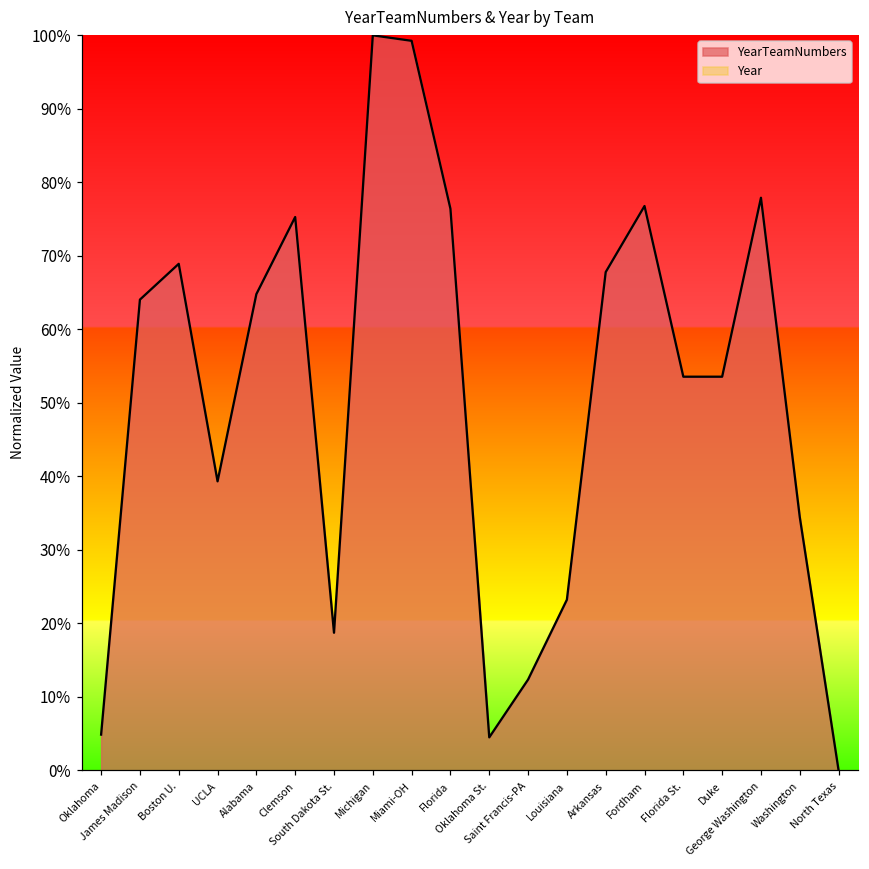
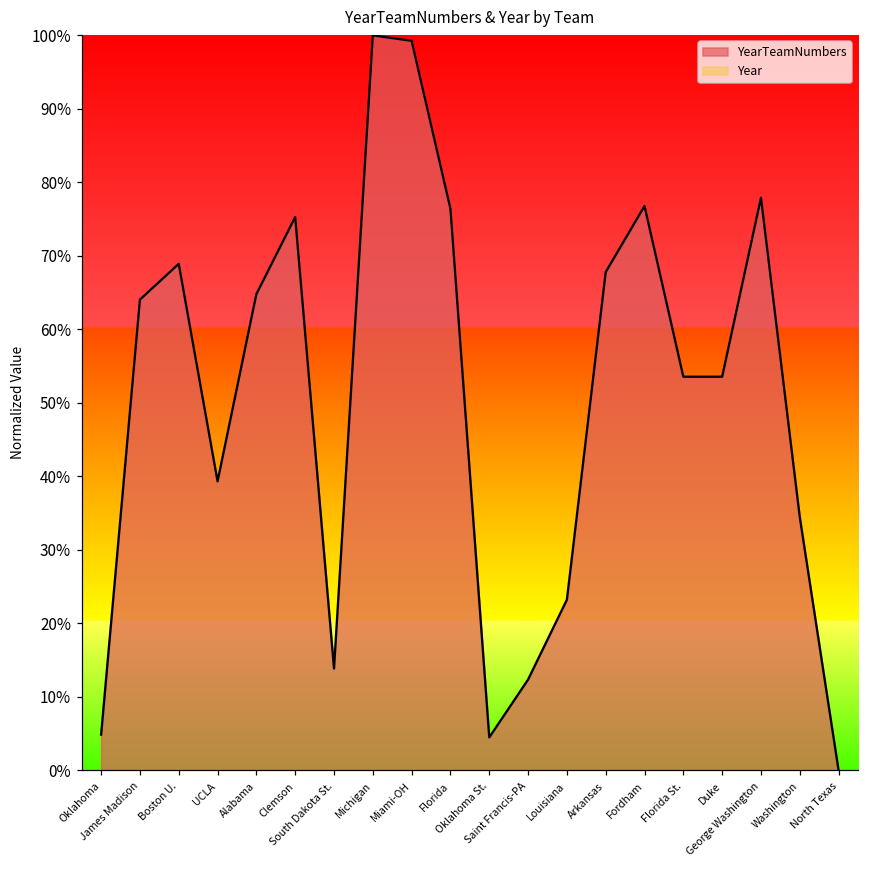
South Dakota St.: 19% -> 14%
